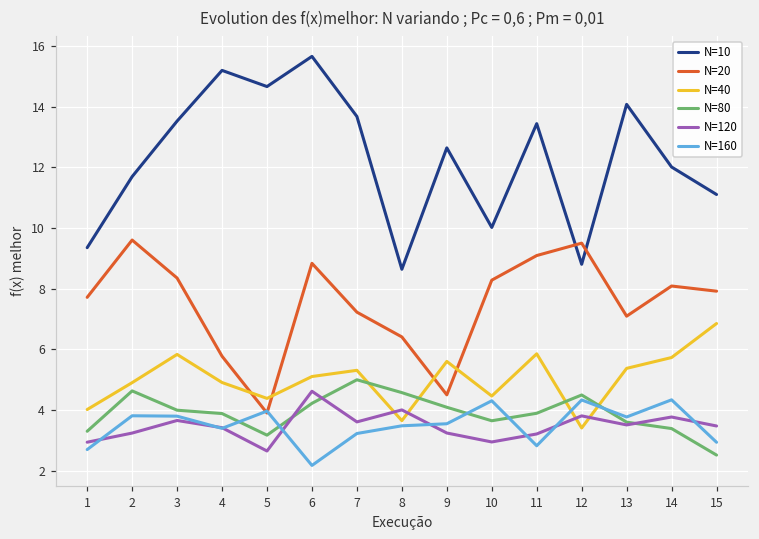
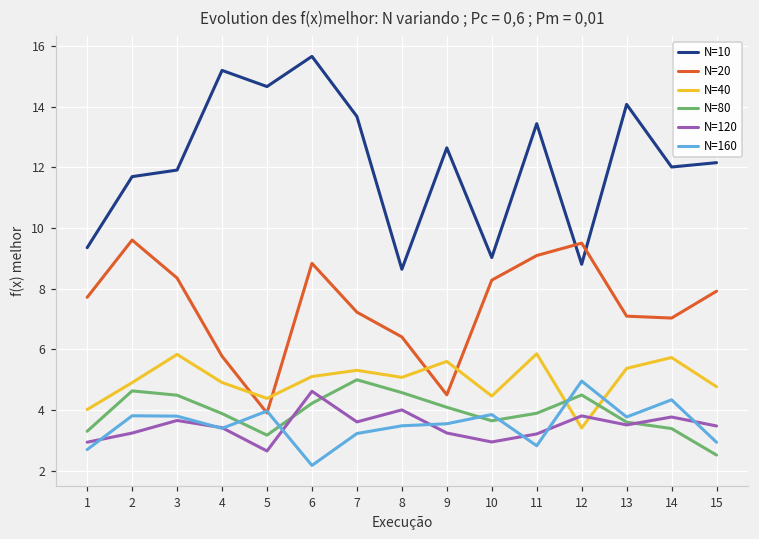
N=10, 3: 13.5 -> 11.9
N=80, 3: 4.0 -> 4.5
N=40, 8: 3.7 -> 5.1
N=10, 10: 10.0 -> 9.0
N=160, 10: 4.3 -> 3.9
N=160, 12: 4.3 -> 5.0
N=20, 14: 8.1 -> 7.0
N=10, 15: 11.1 -> 12.2
N=40, 15: 6.9 -> 4.8
